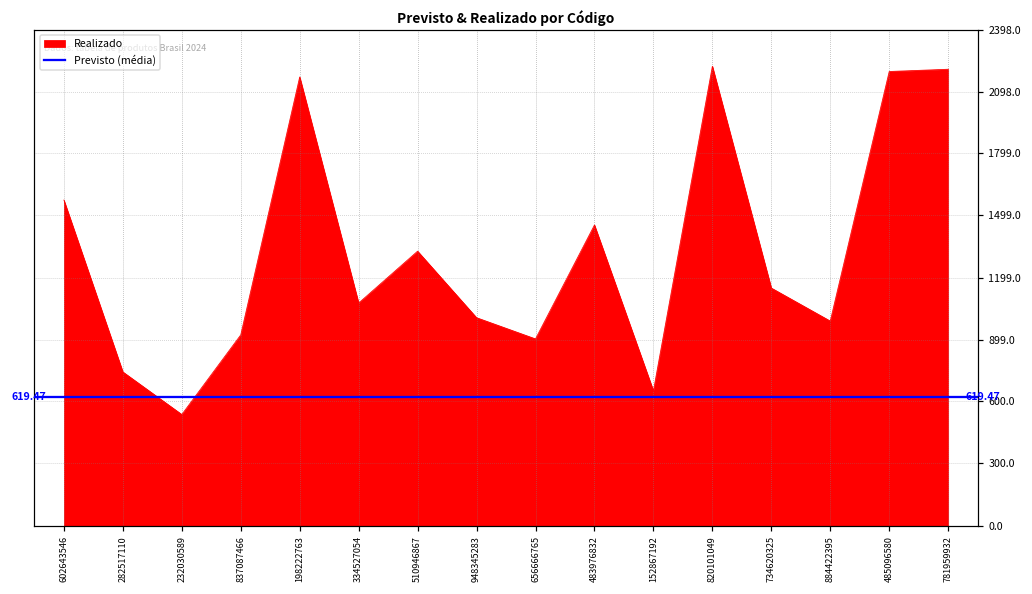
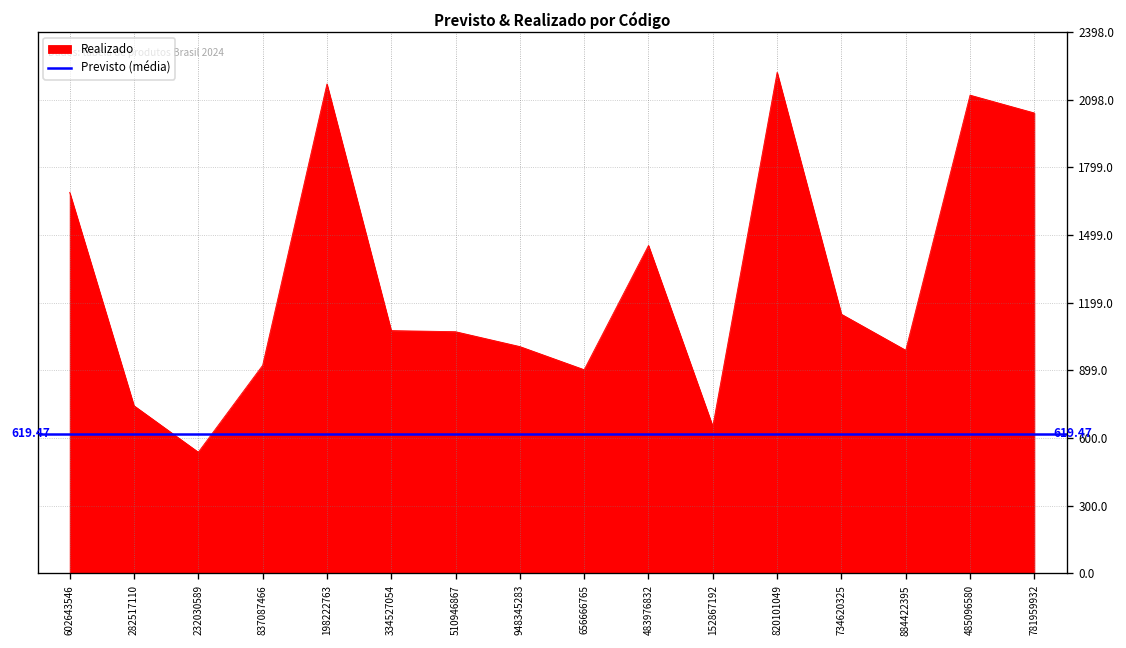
602643546: 1570 -> 1690
510946867: 1330 -> 1070
485096580: 2200 -> 2120
781959932: 2210 -> 2040
